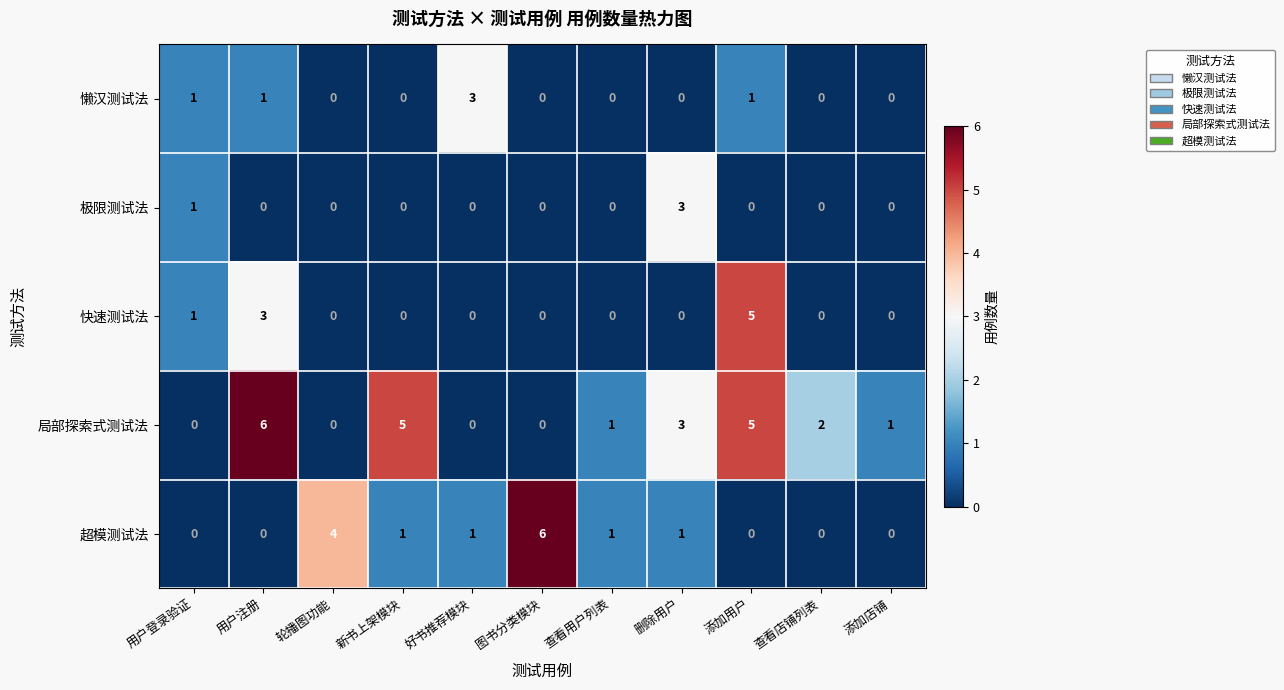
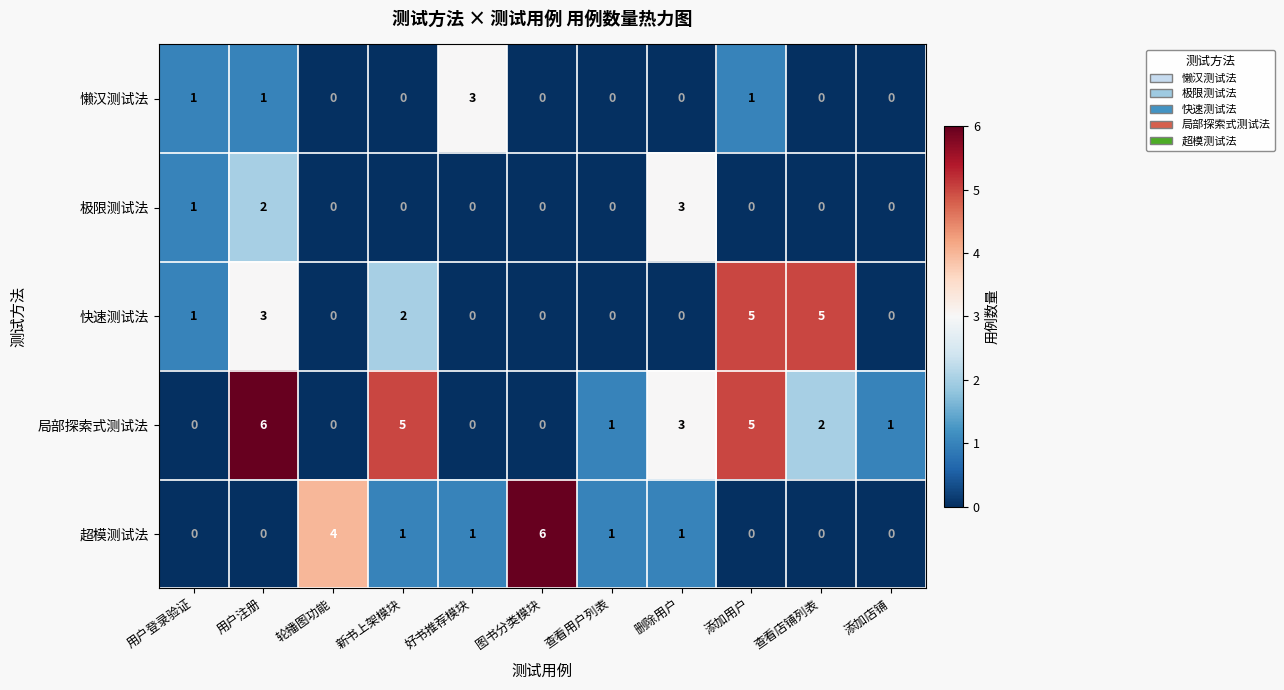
极限测试法, 用户注册: 0 -> 2
快速测试法, 新书上架模块: 0 -> 2
快速测试法, 查看店铺列表: 0 -> 5
